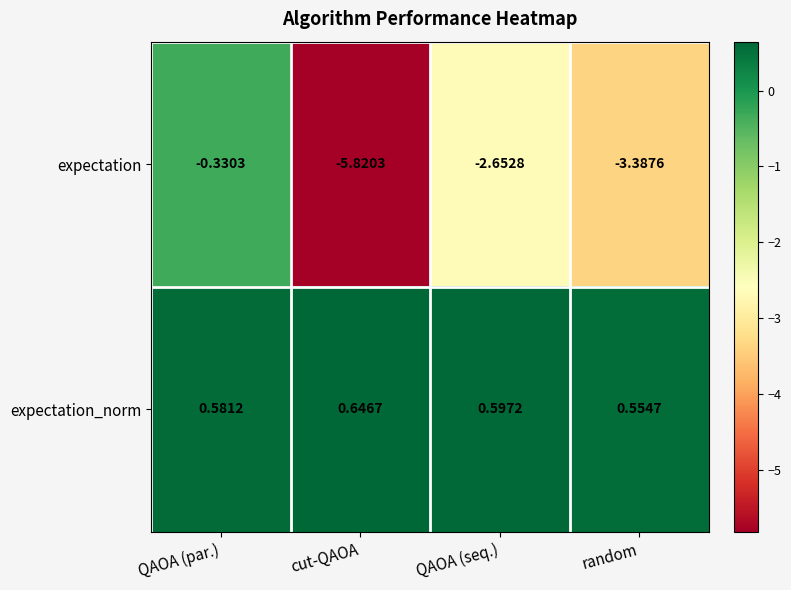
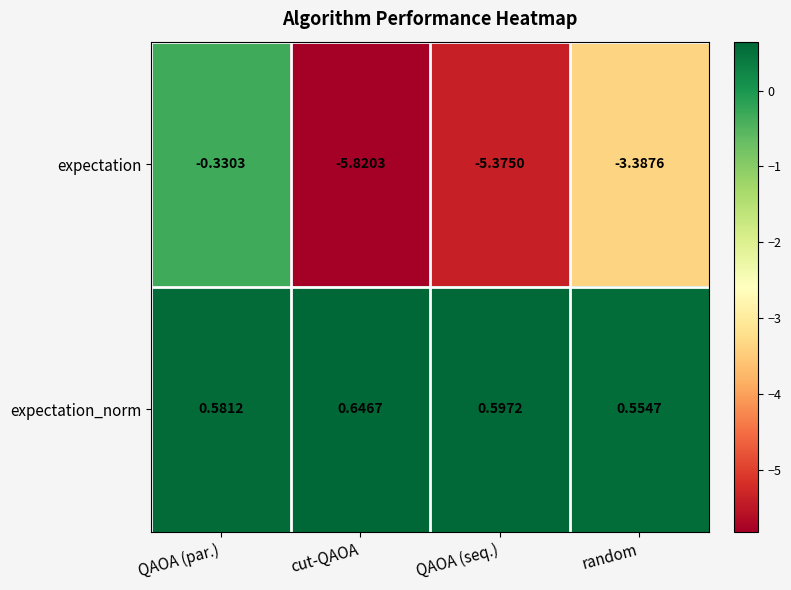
expectation, QAOA (seq.): -2.6528 -> -5.3750
